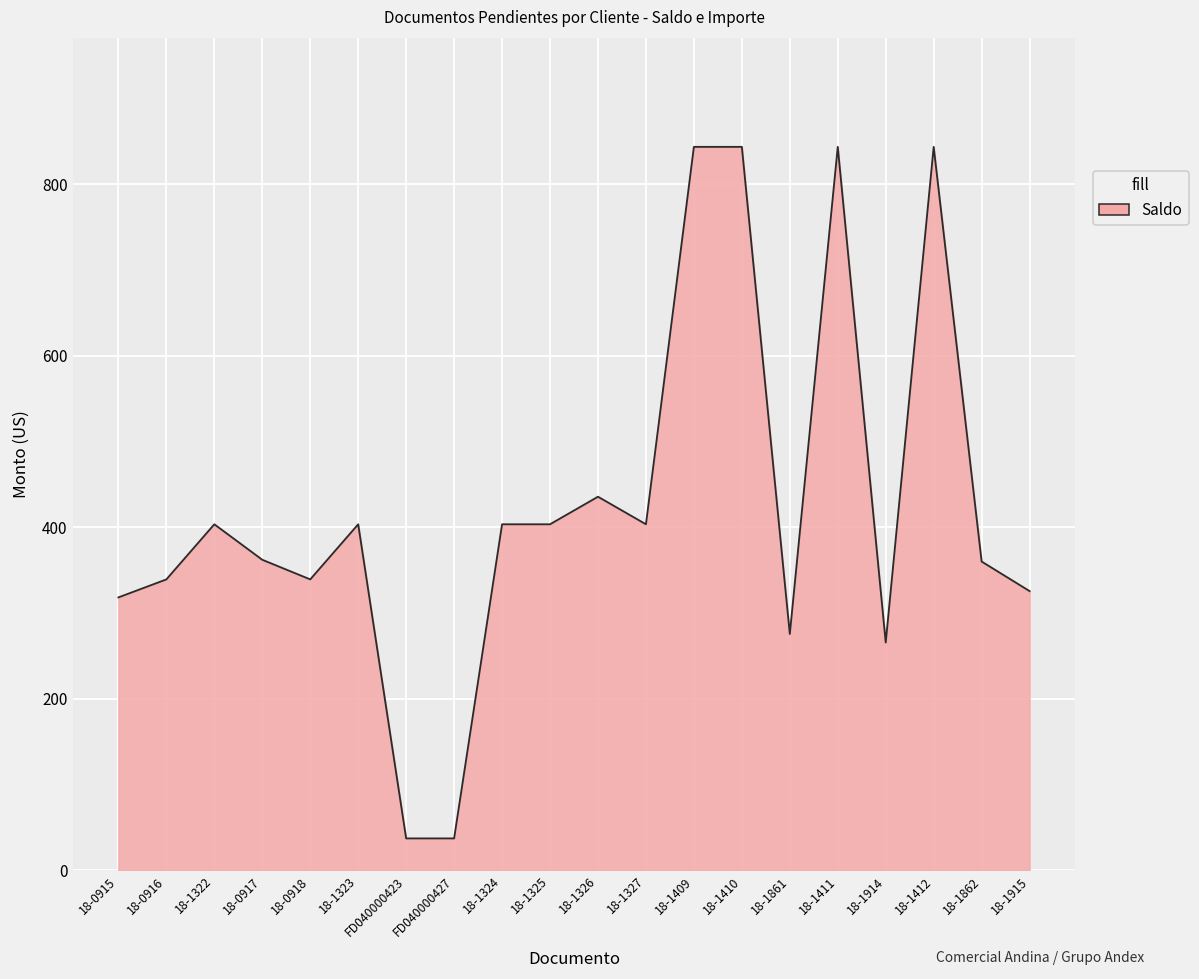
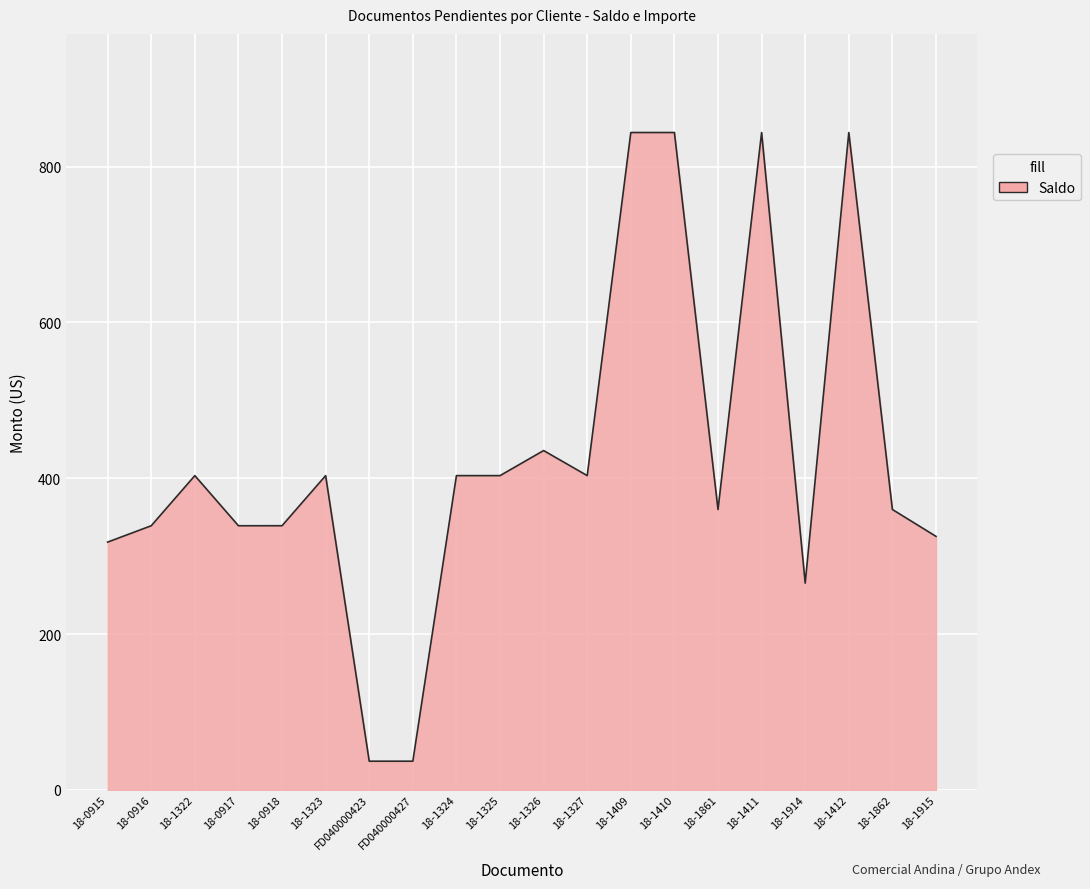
18-0917: 360 -> 340
18-1861: 280 -> 360
